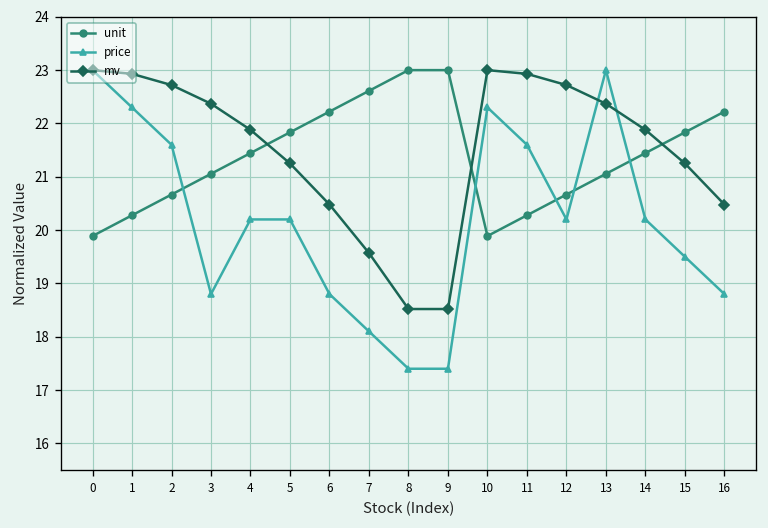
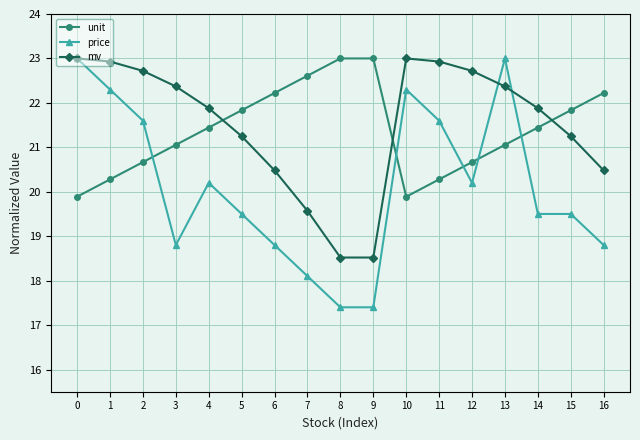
price, 5: 20.2 -> 19.5
price, 14: 20.2 -> 19.5
